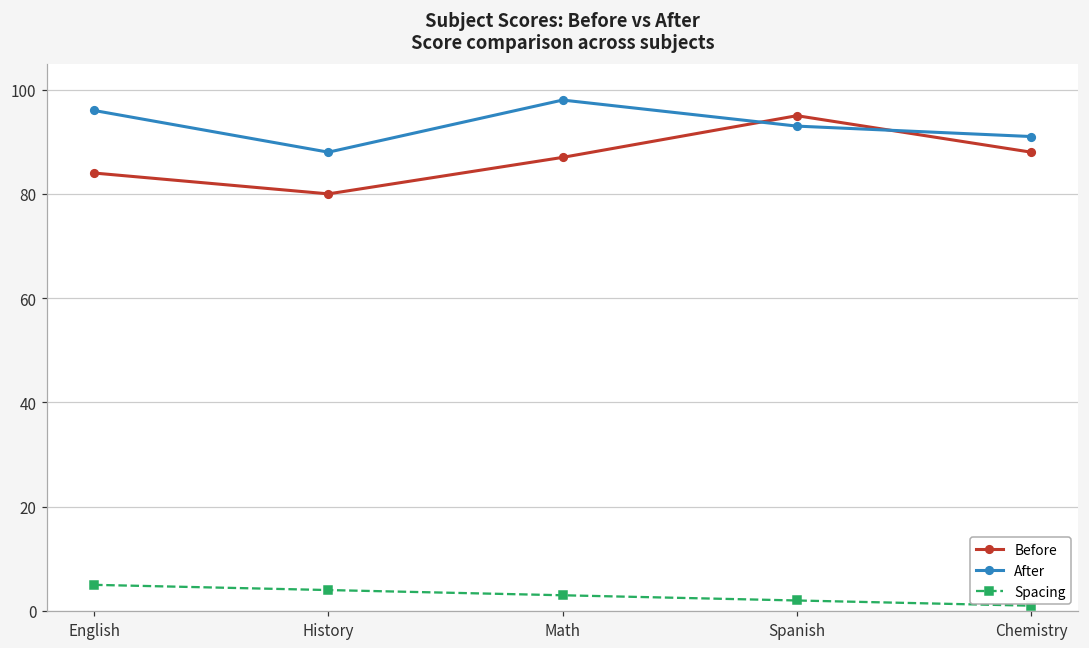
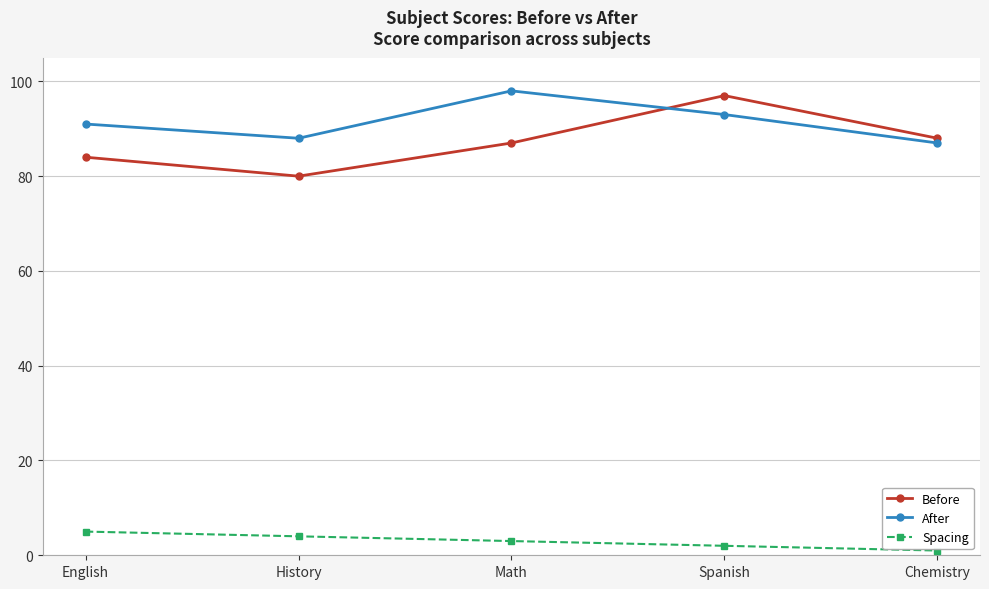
After, English: 96 -> 91
Before, Spanish: 95 -> 97
After, Chemistry: 91 -> 87
